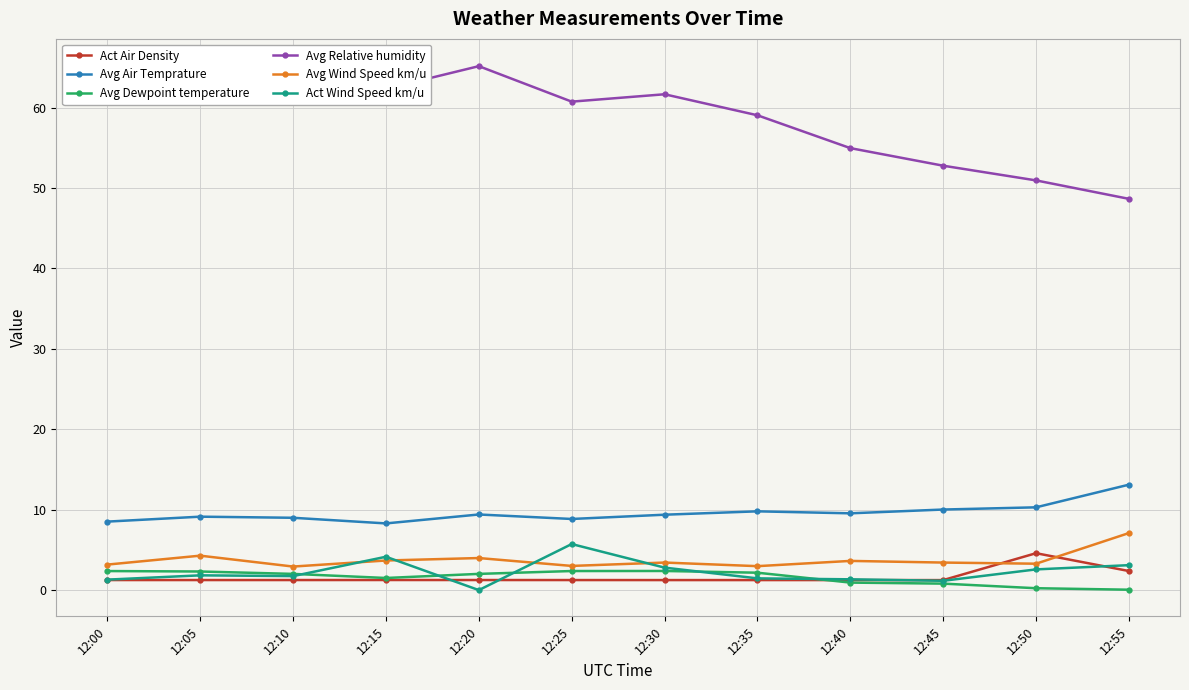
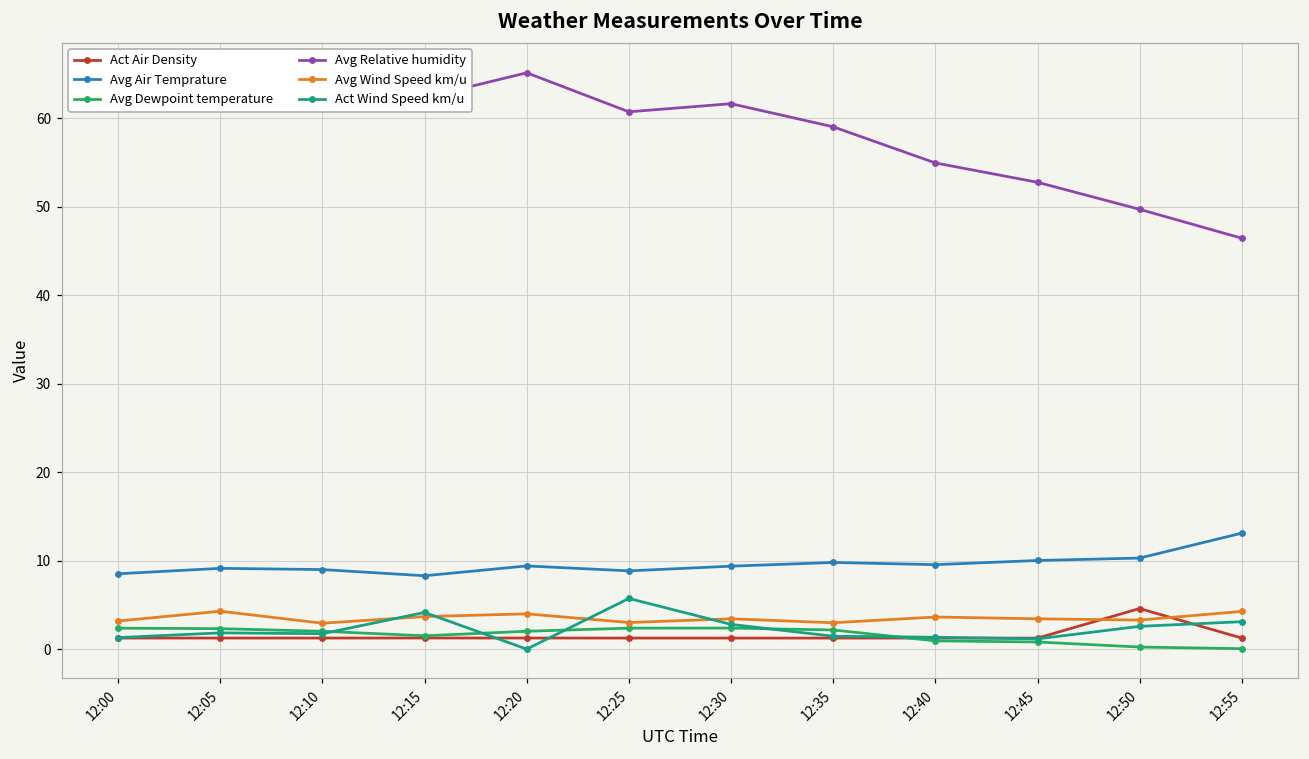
Avg Relative humidity, 12:50: 51 -> 50
Act Air Density, 12:55: 2 -> 1
Avg Relative humidity, 12:55: 49 -> 46
Avg Wind Speed km/u, 12:55: 7 -> 4
